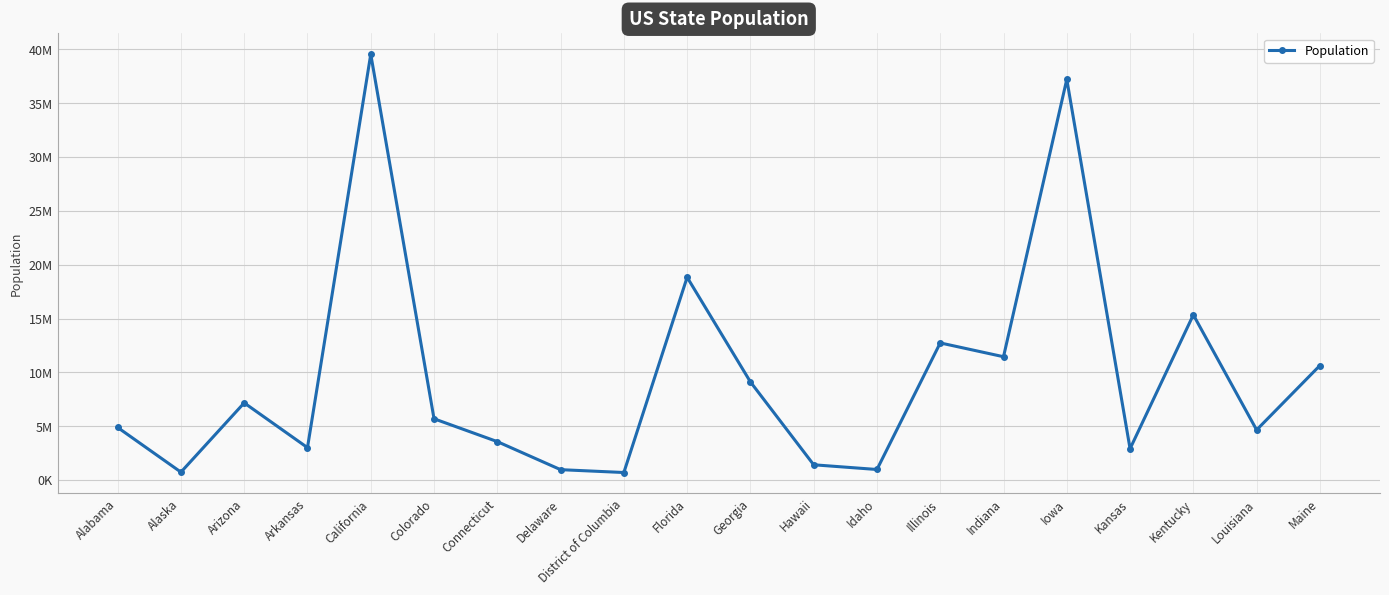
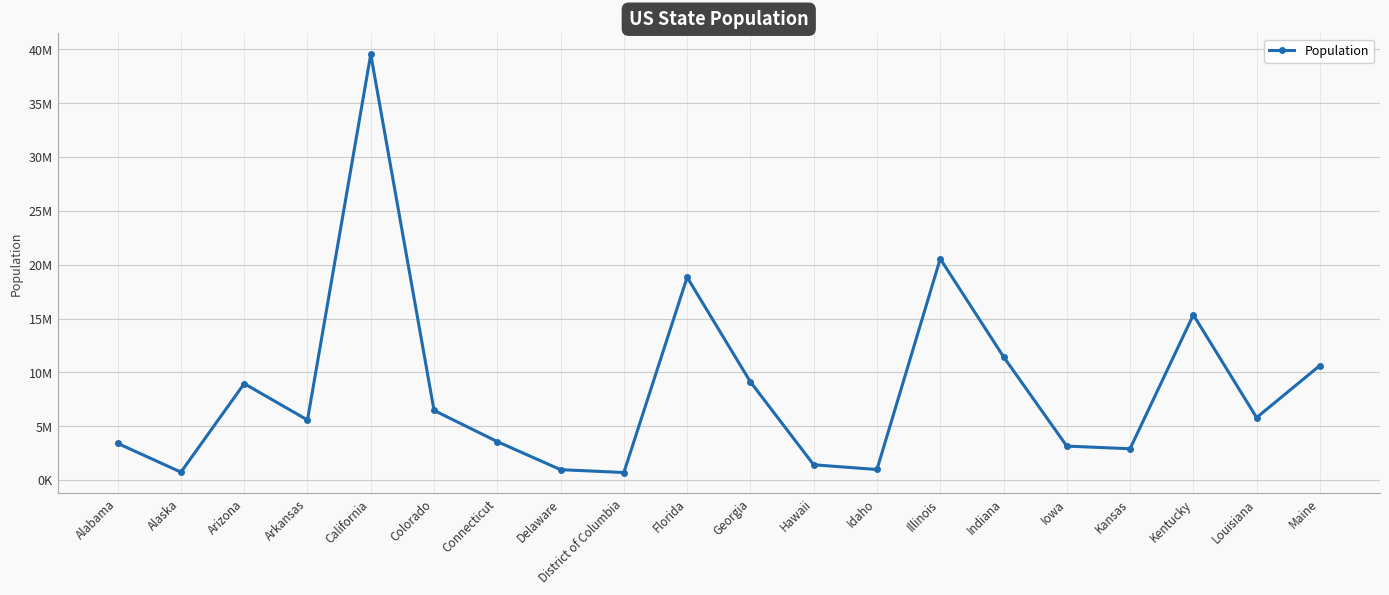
Alabama: 4900000 -> 3400000
Arizona: 7200000 -> 9000000
Arkansas: 3000000 -> 5600000
Colorado: 5700000 -> 6500000
Illinois: 12700000 -> 20600000
Iowa: 37200000 -> 3200000
Louisiana: 4700000 -> 5800000
